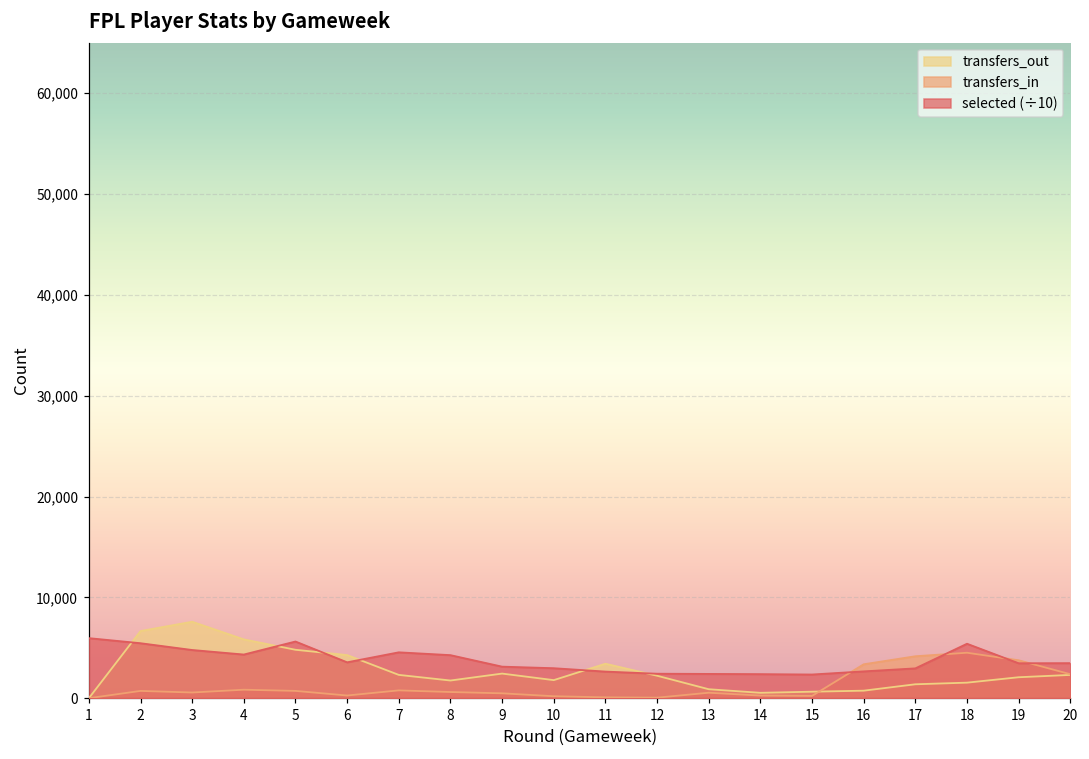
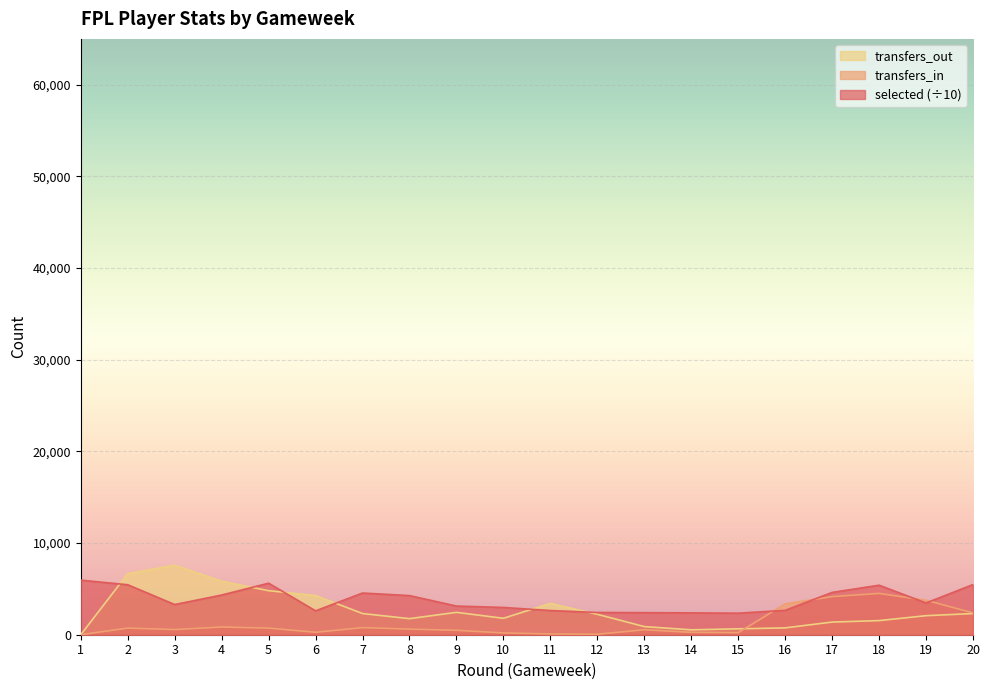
selected (÷10), 3: 5,000 -> 3,000
selected (÷10), 6: 4,000 -> 3,000
selected (÷10), 17: 3,000 -> 5,000
selected (÷10), 20: 3,000 -> 5,000
